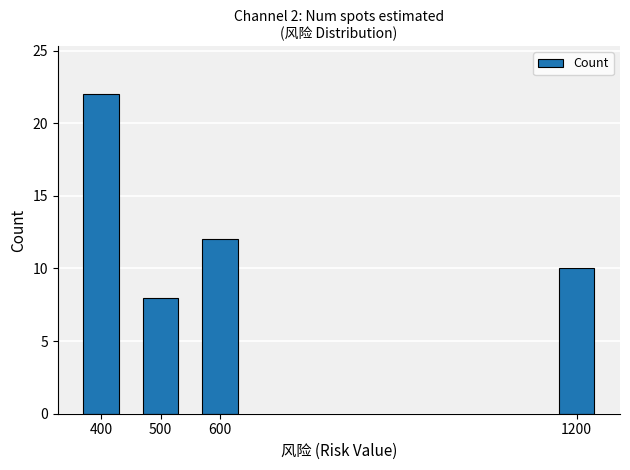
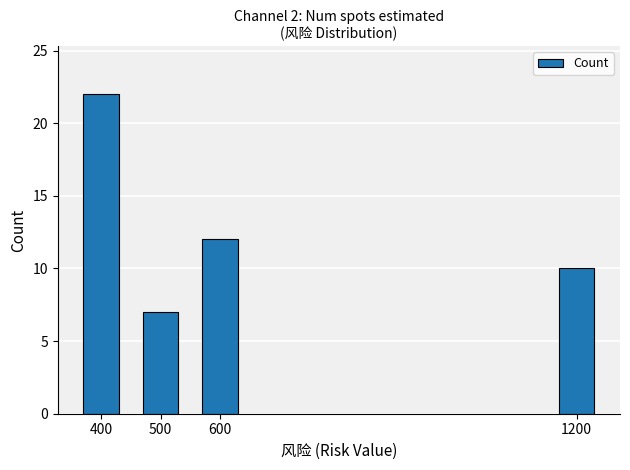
500: 8 -> 7
